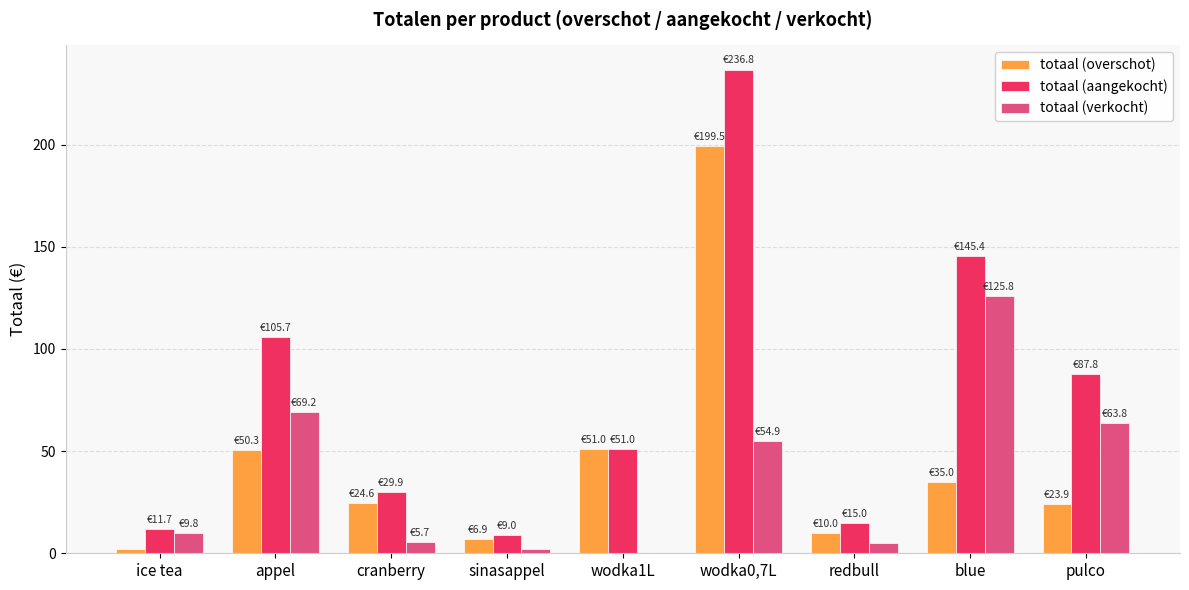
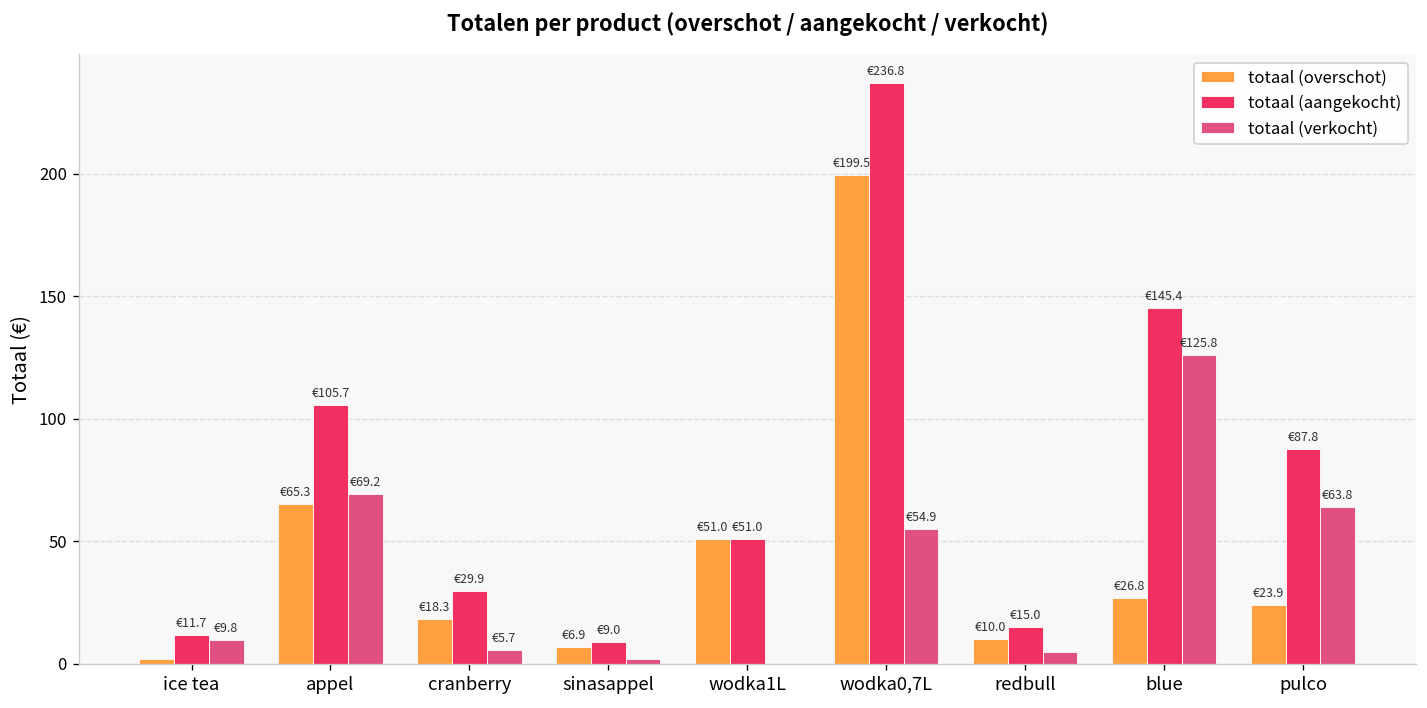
totaal (overschot), appel: €50.3 -> €65.3
totaal (overschot), cranberry: €24.6 -> €18.3
totaal (overschot), blue: €35.0 -> €26.8
